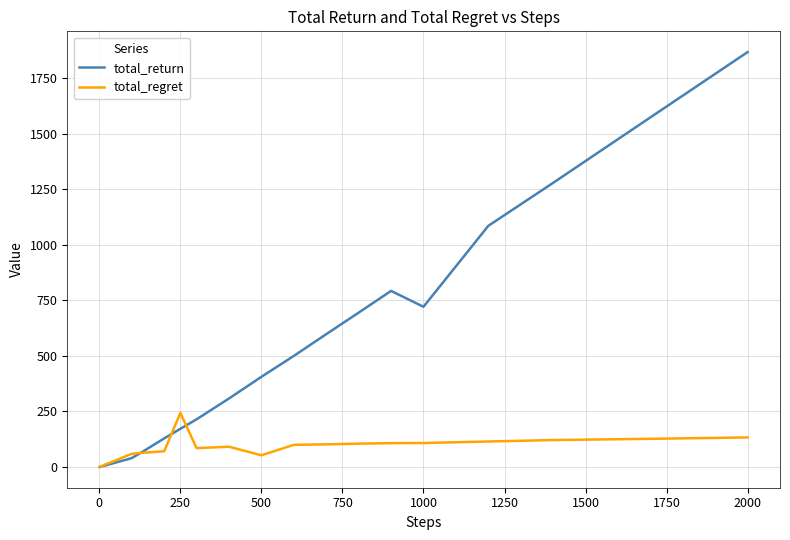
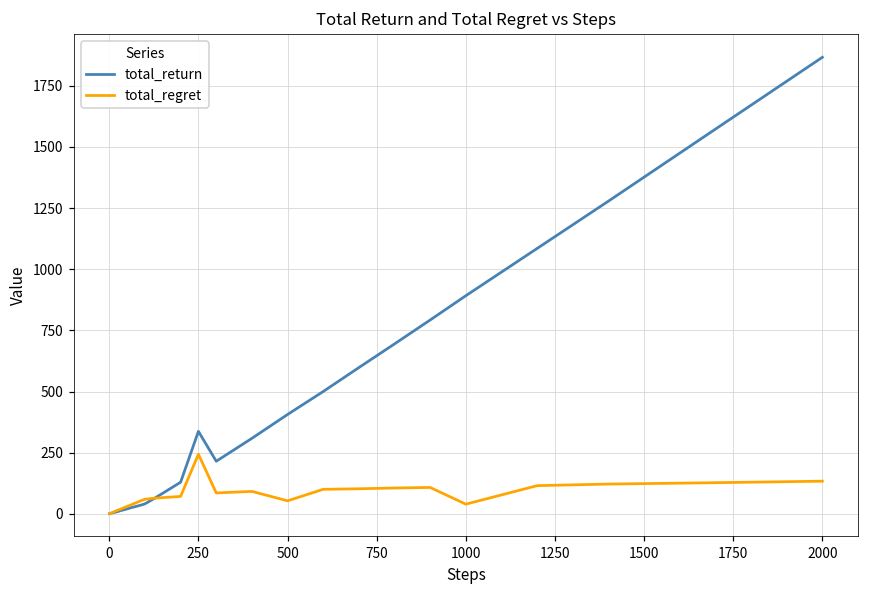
total_return, 250: 170 -> 340
total_return, 1000: 720 -> 890
total_regret, 1000: 110 -> 40
